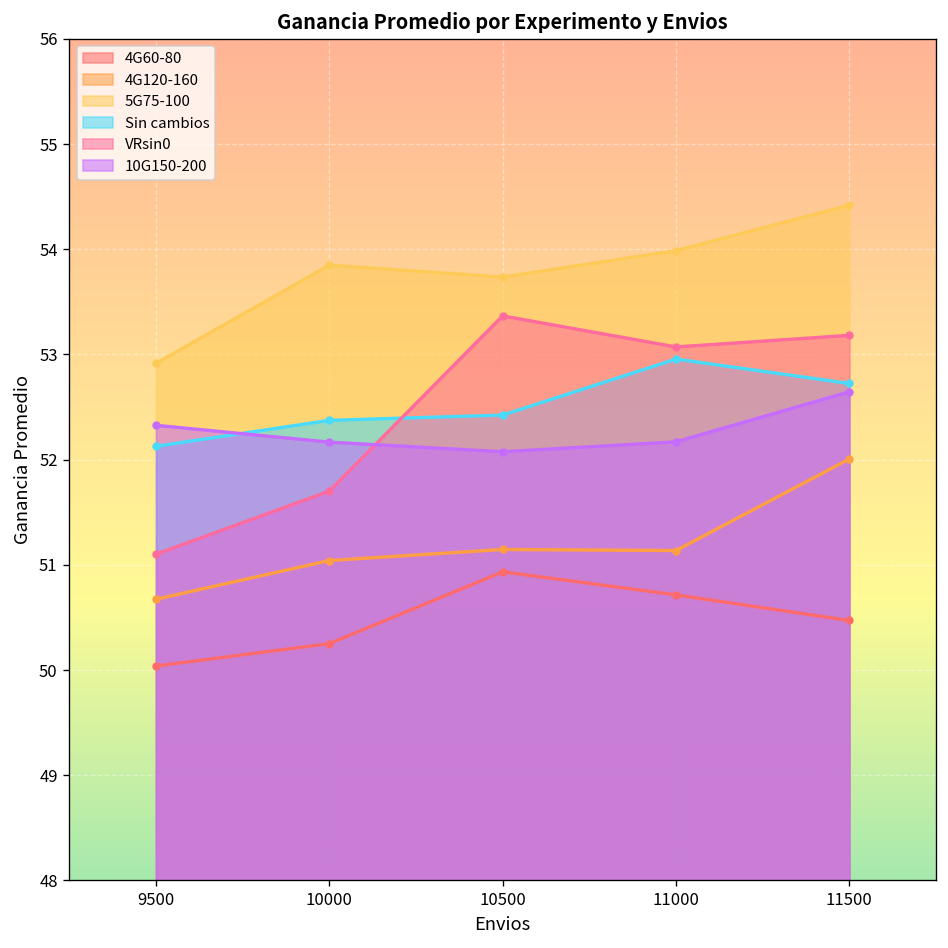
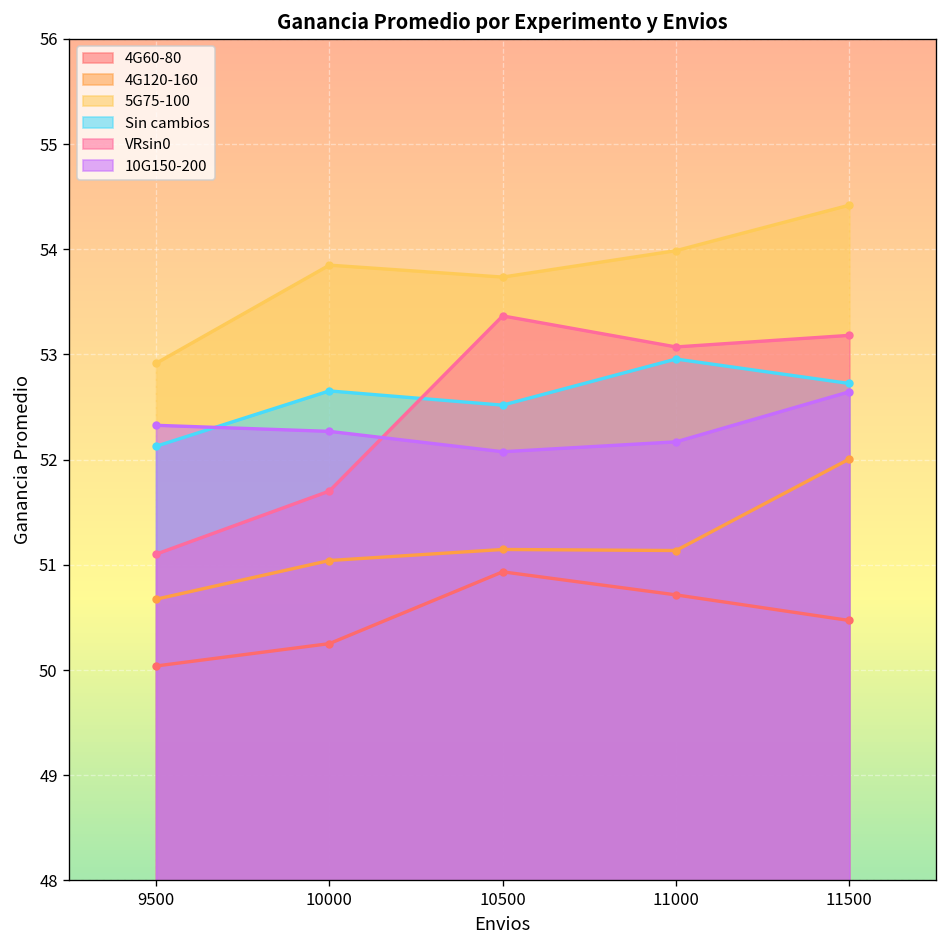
Sin cambios, 10000: 52.4 -> 52.7
10G150-200, 10000: 52.2 -> 52.3
Sin cambios, 10500: 52.4 -> 52.5
